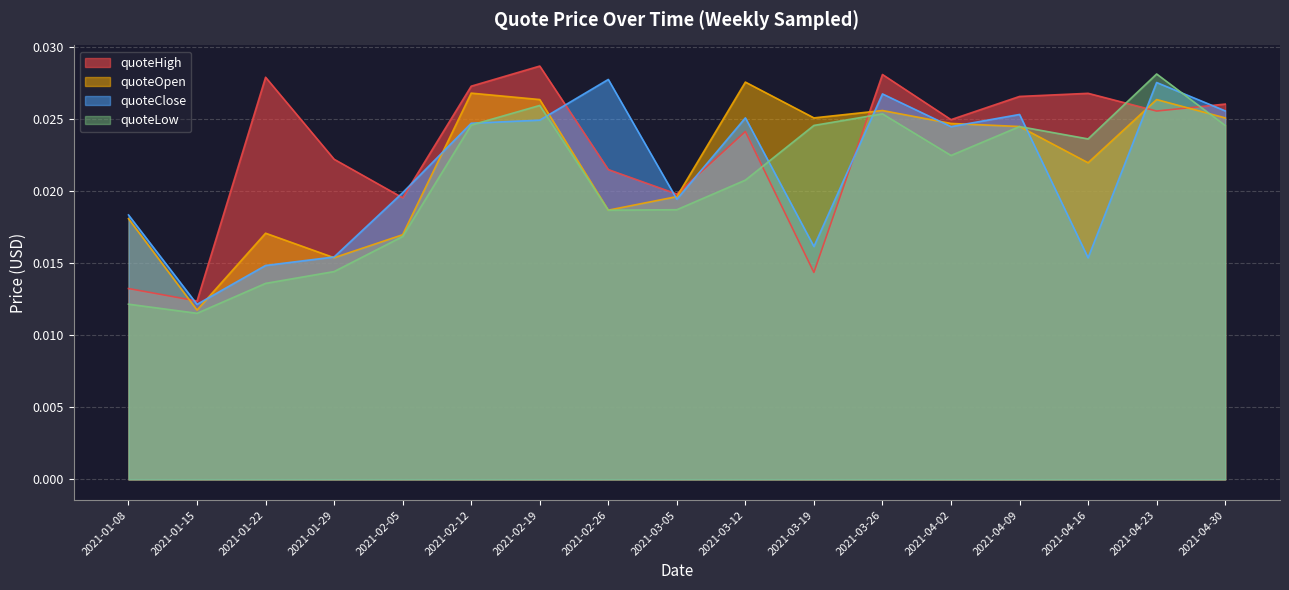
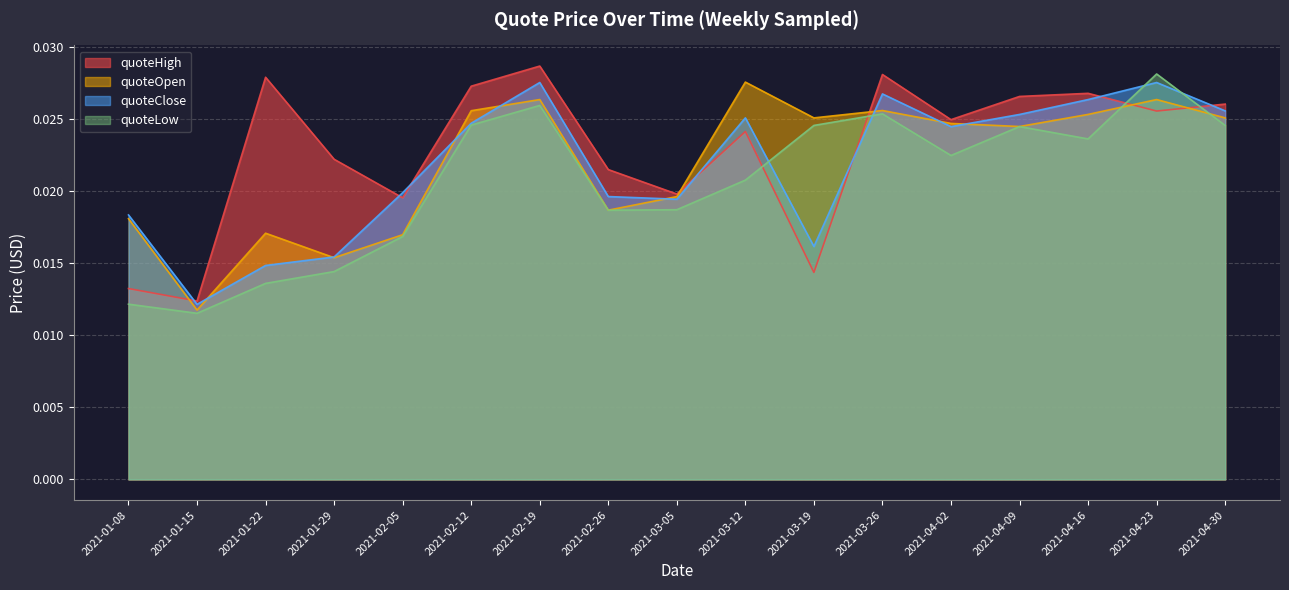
quoteOpen, 2021-02-12: 0.0268 -> 0.0256
quoteClose, 2021-02-19: 0.0249 -> 0.0276
quoteClose, 2021-02-26: 0.0278 -> 0.0196
quoteOpen, 2021-04-16: 0.0220 -> 0.0253
quoteClose, 2021-04-16: 0.0154 -> 0.0264
